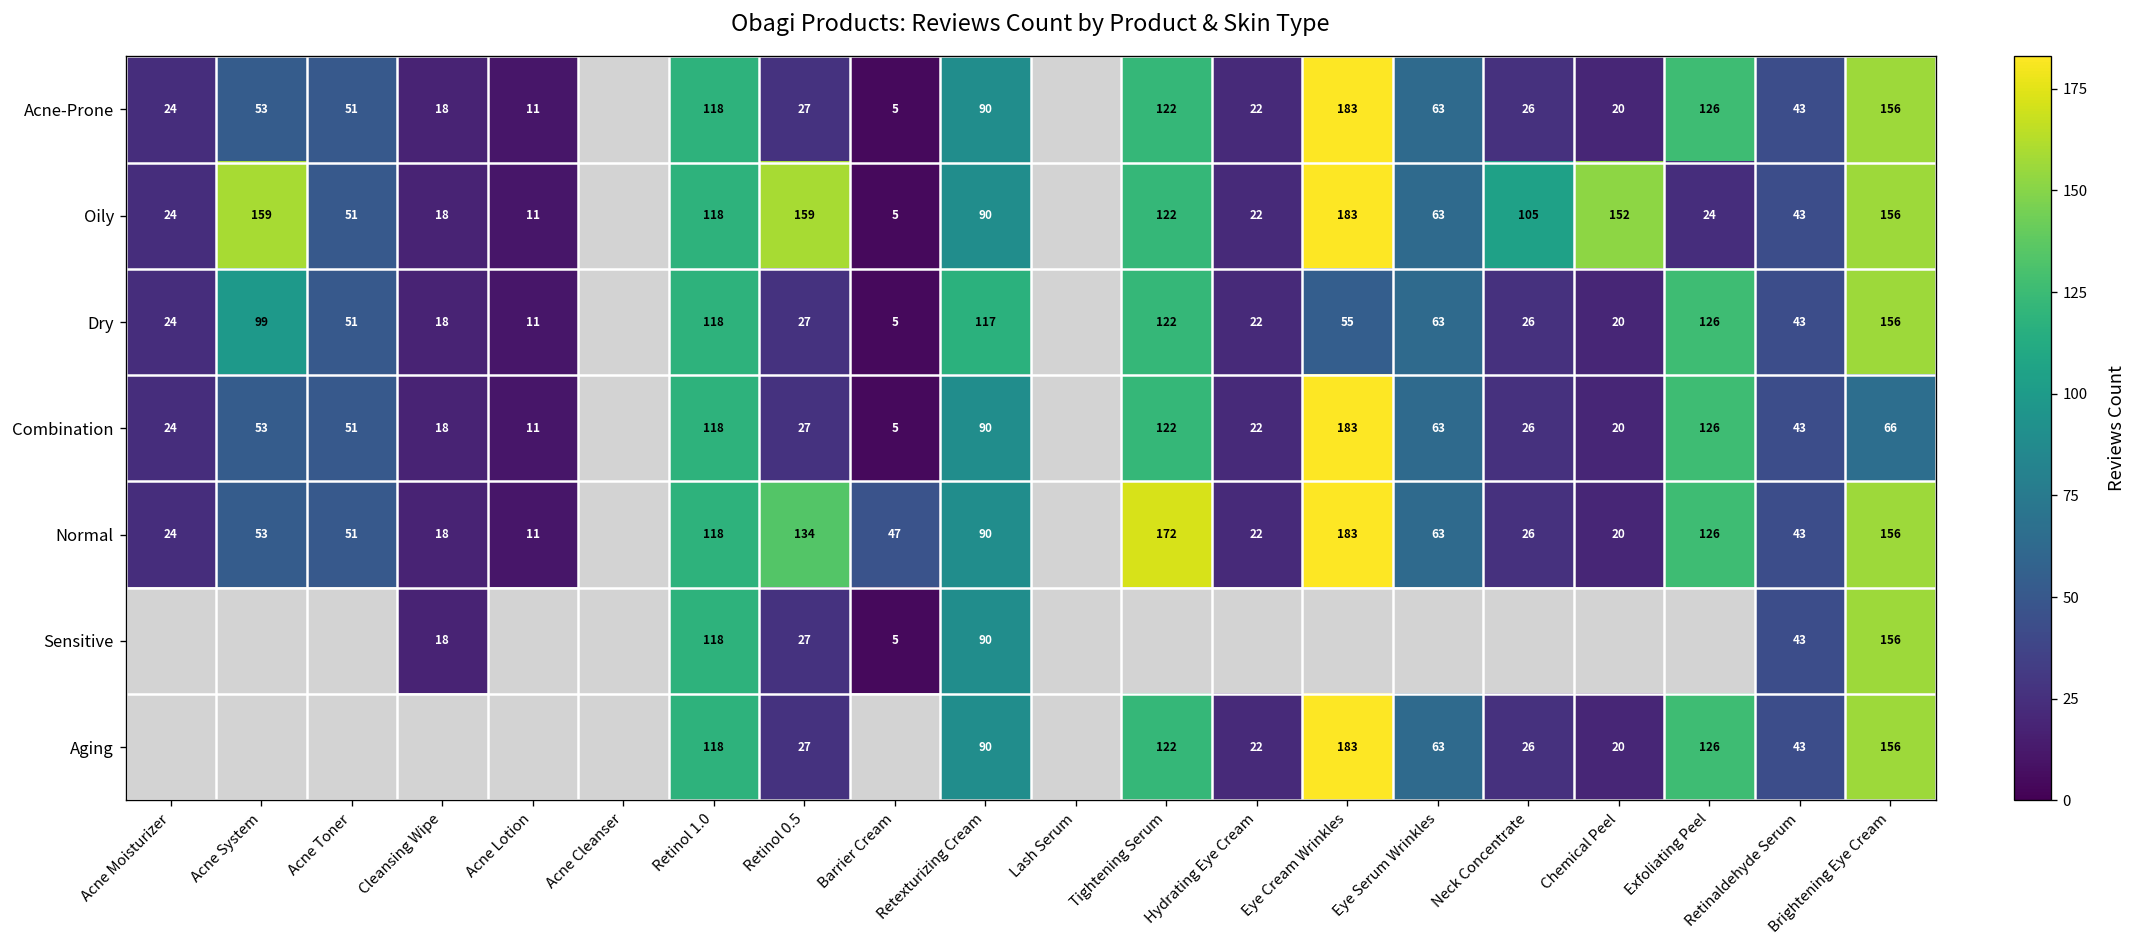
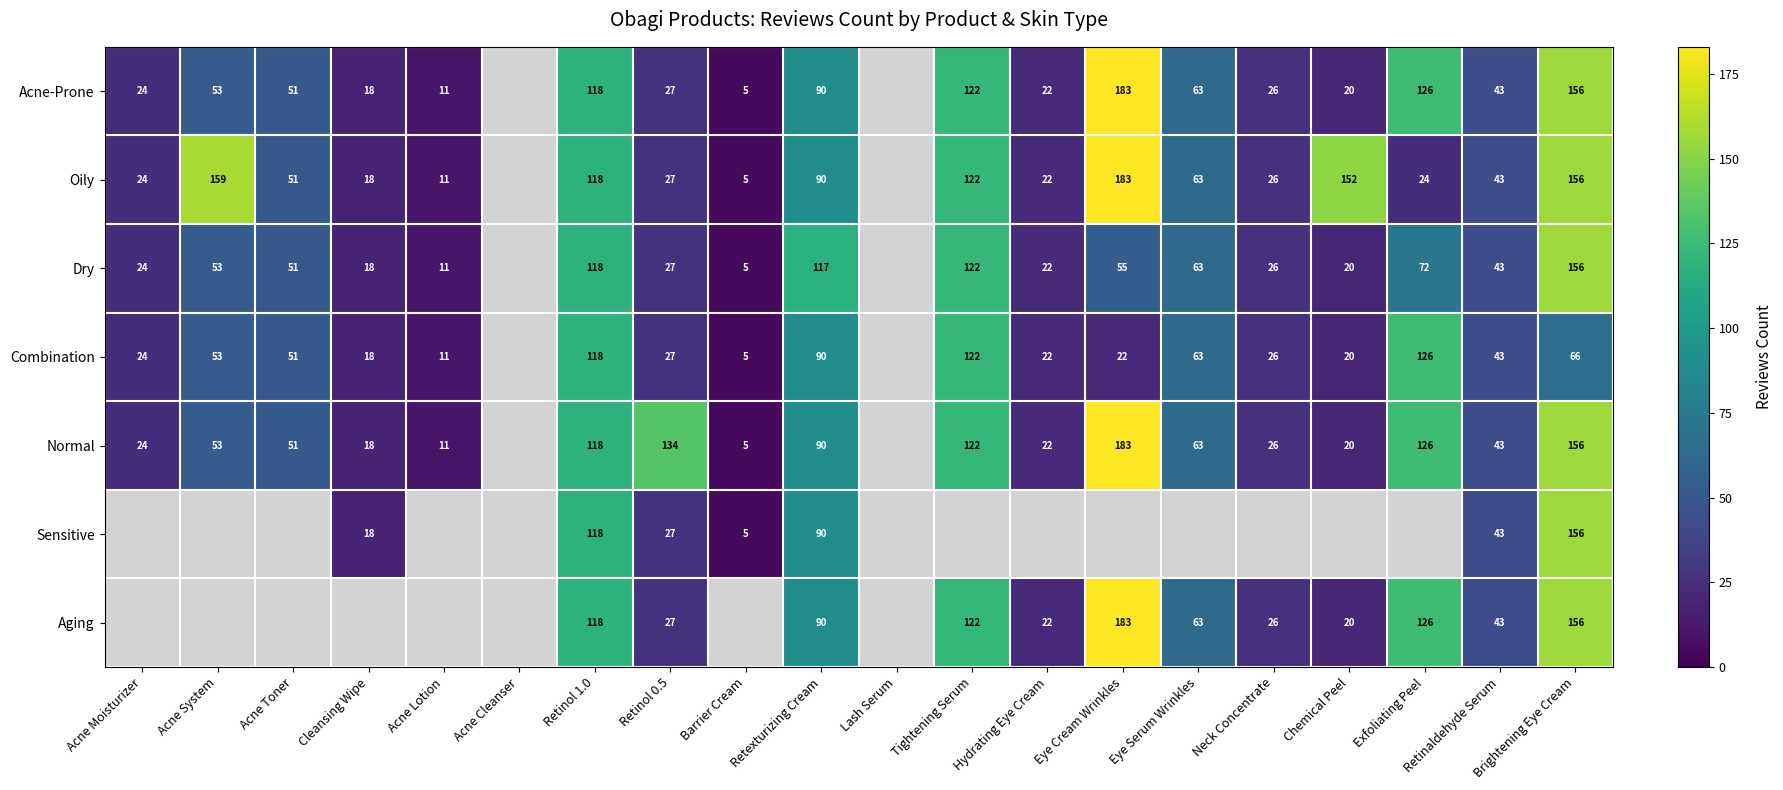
Oily, Retinol 0.5: 159 -> 27
Oily, Neck Concentrate: 105 -> 26
Dry, Acne System: 99 -> 53
Dry, Exfoliating Peel: 126 -> 72
Combination, Eye Cream Wrinkles: 183 -> 22
Normal, Barrier Cream: 47 -> 5
Normal, Tightening Serum: 172 -> 122
